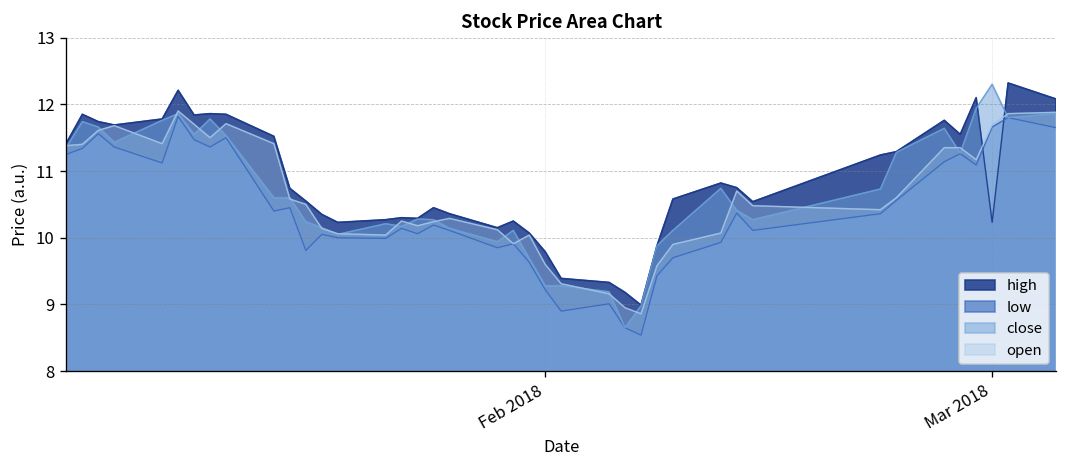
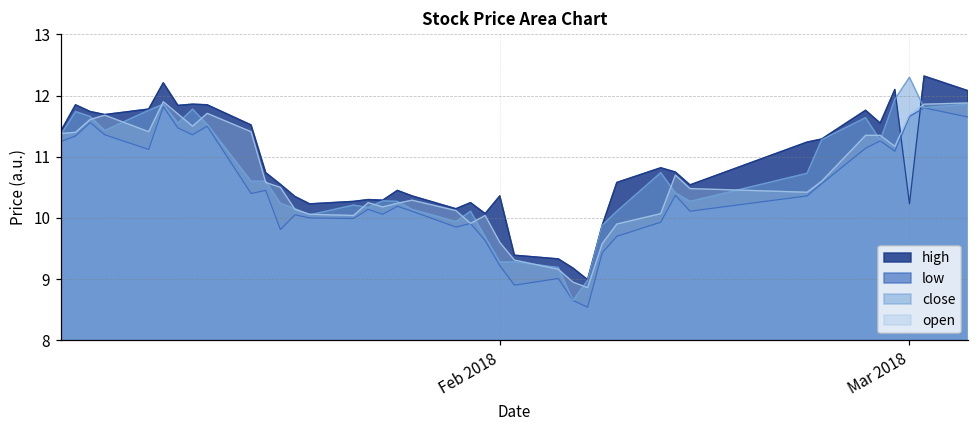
high, Feb 2018: 9.8 -> 10.4
